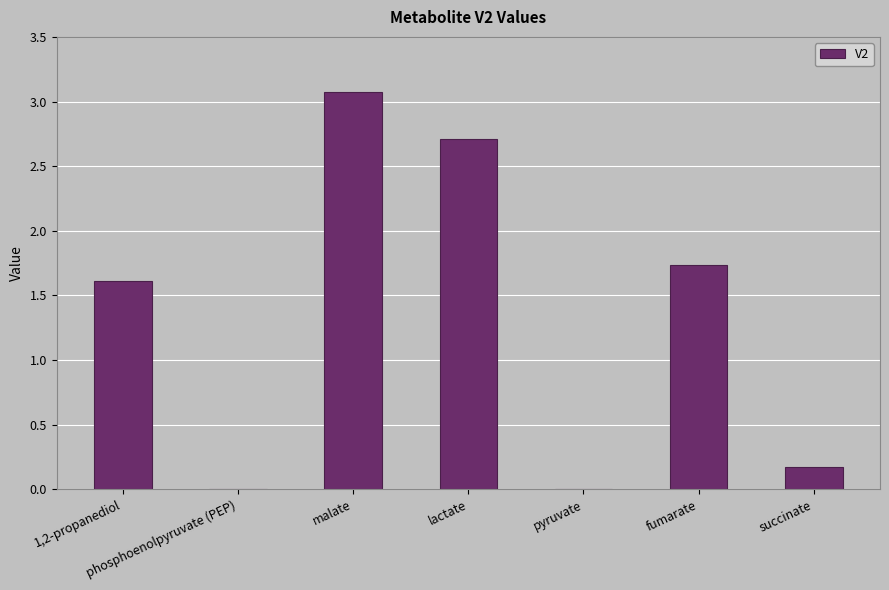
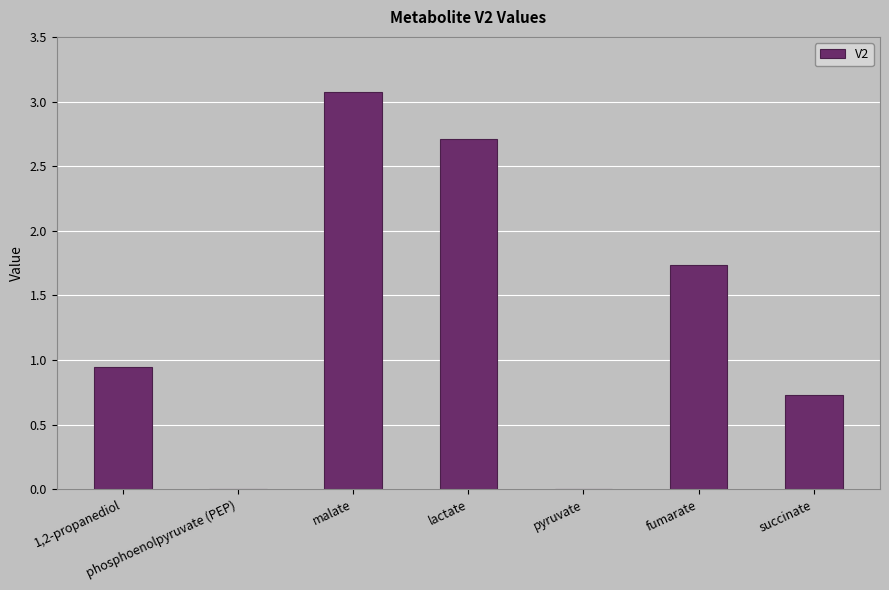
1,2-propanediol: 1.61 -> 0.94
succinate: 0.17 -> 0.73
